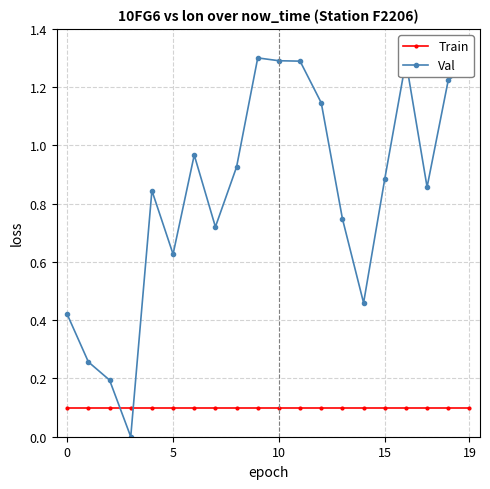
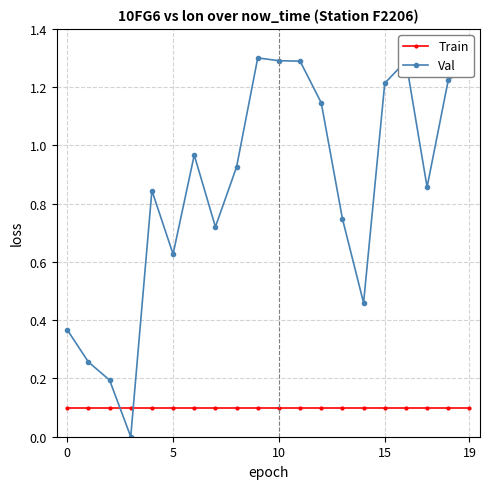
Val, 0: 0.42 -> 0.37
Val, 15: 0.88 -> 1.21
